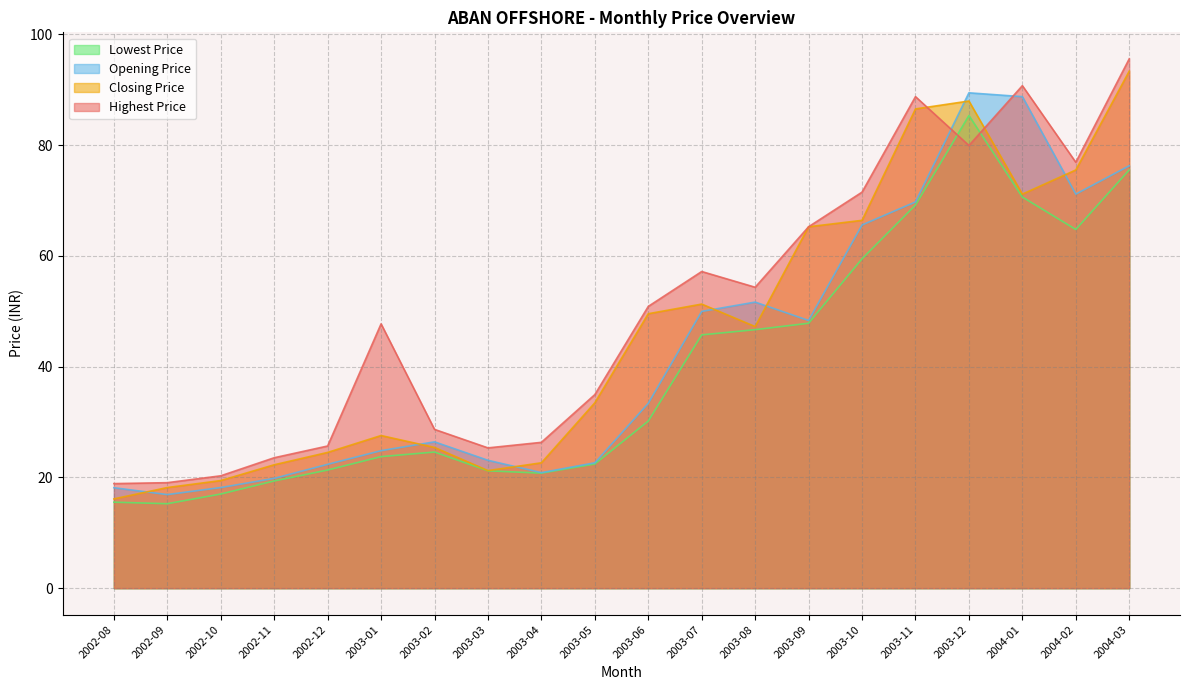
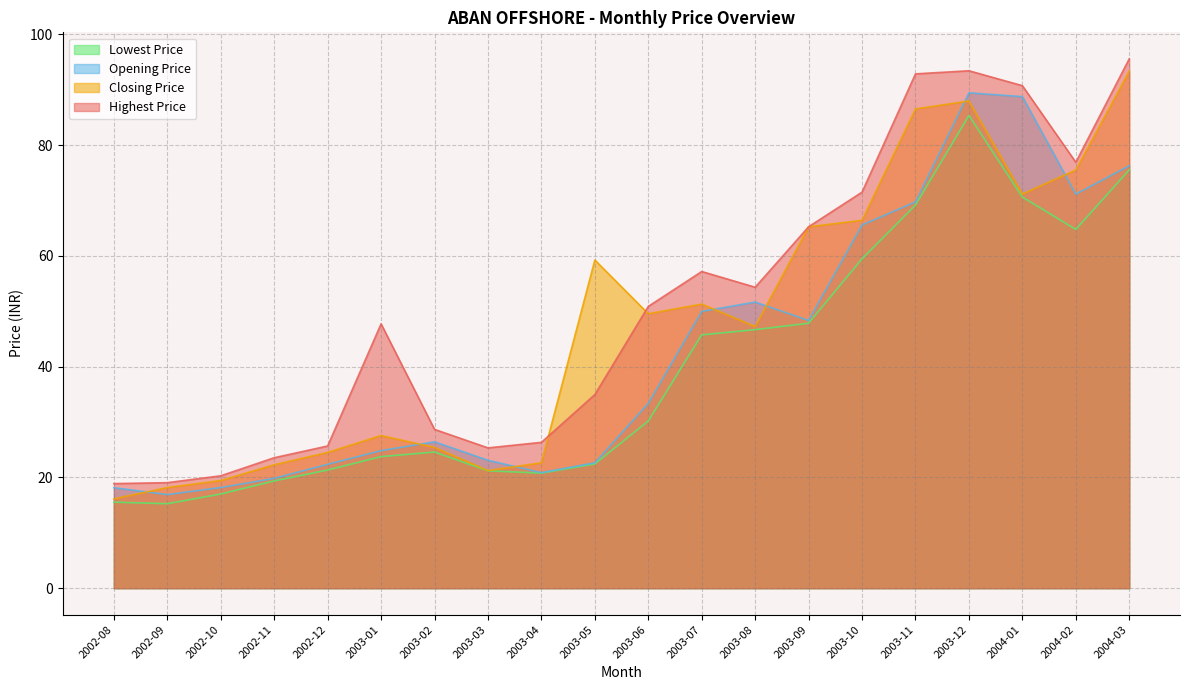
Closing Price, 2003-05: 33 -> 59
Highest Price, 2003-11: 89 -> 93
Highest Price, 2003-12: 80 -> 93
